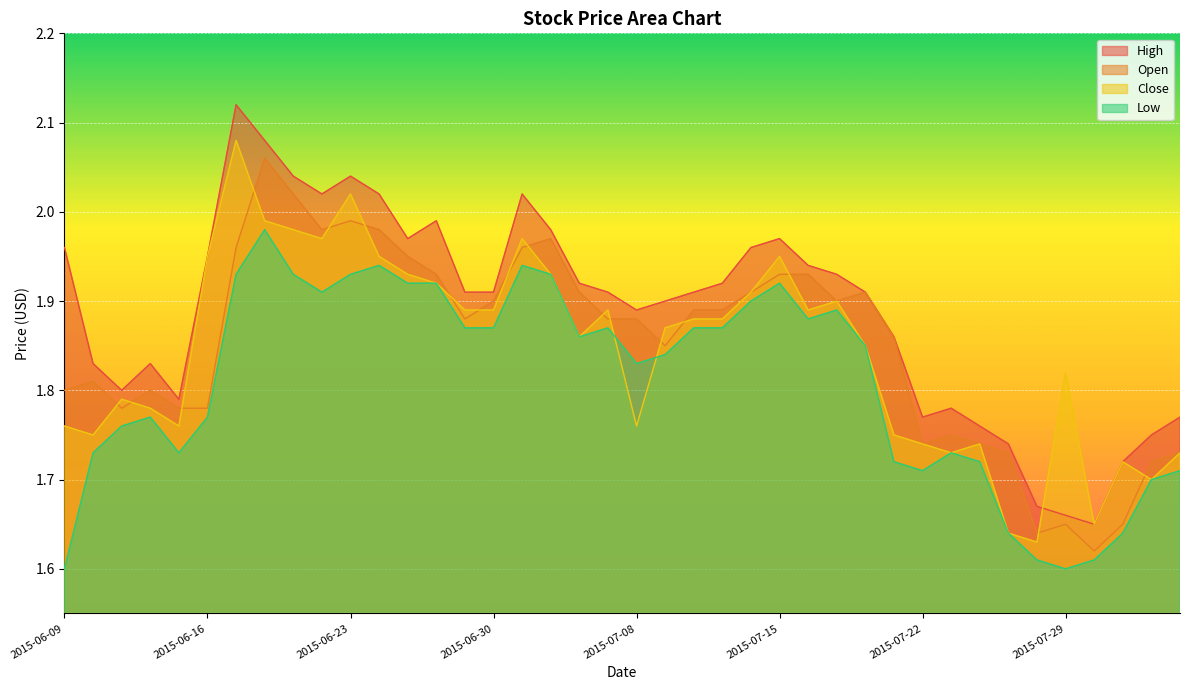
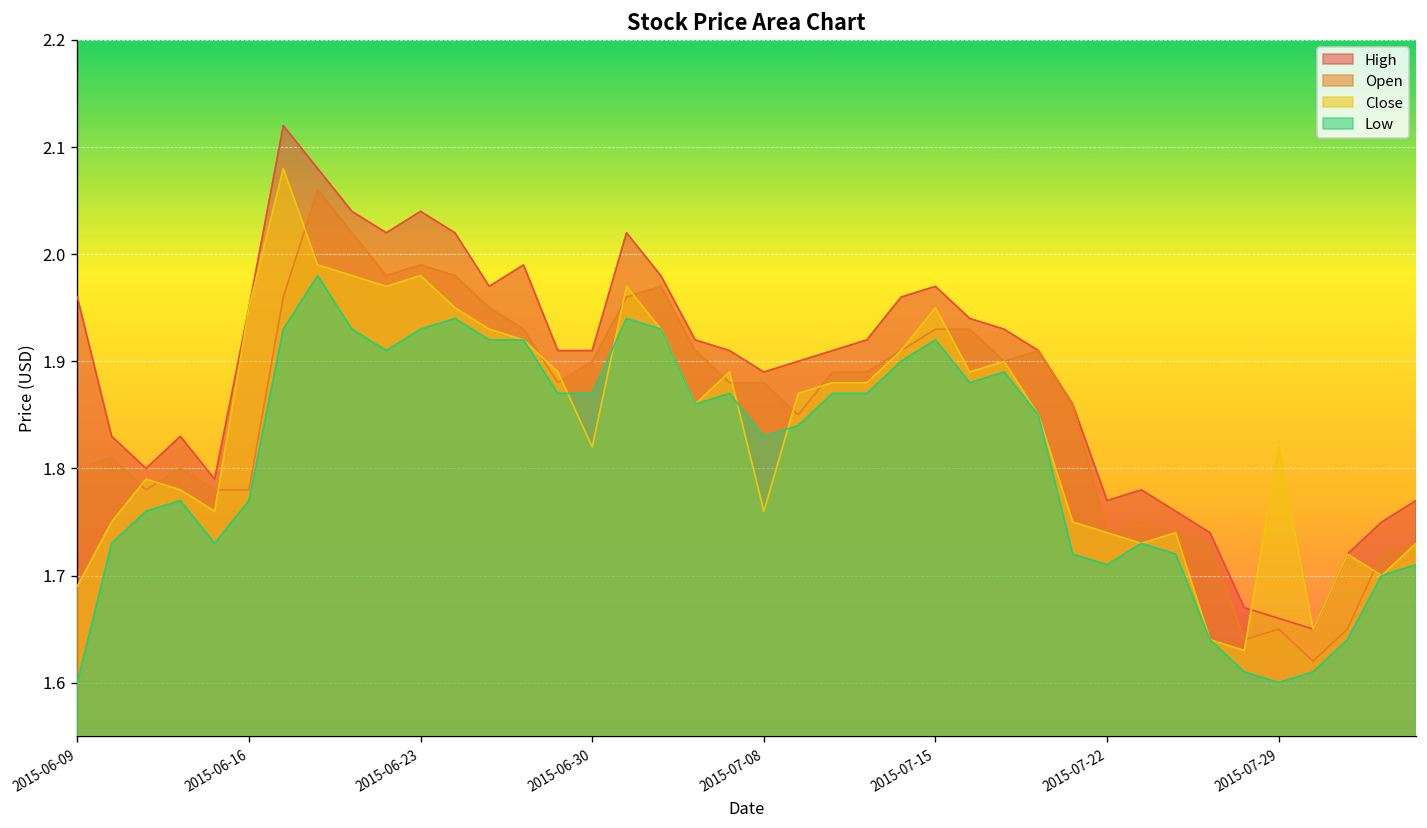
Close, 2015-06-09: 1.76 -> 1.69
Close, 2015-06-23: 2.02 -> 1.98
Close, 2015-06-30: 1.89 -> 1.82
